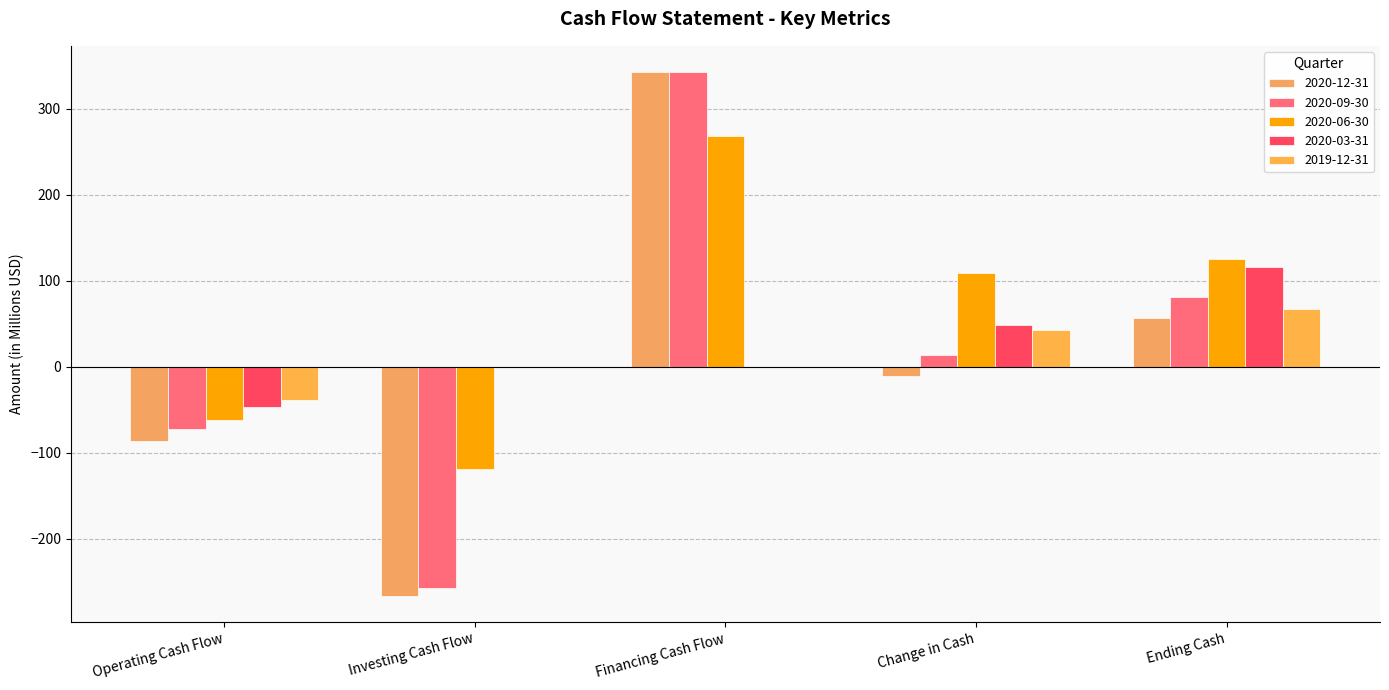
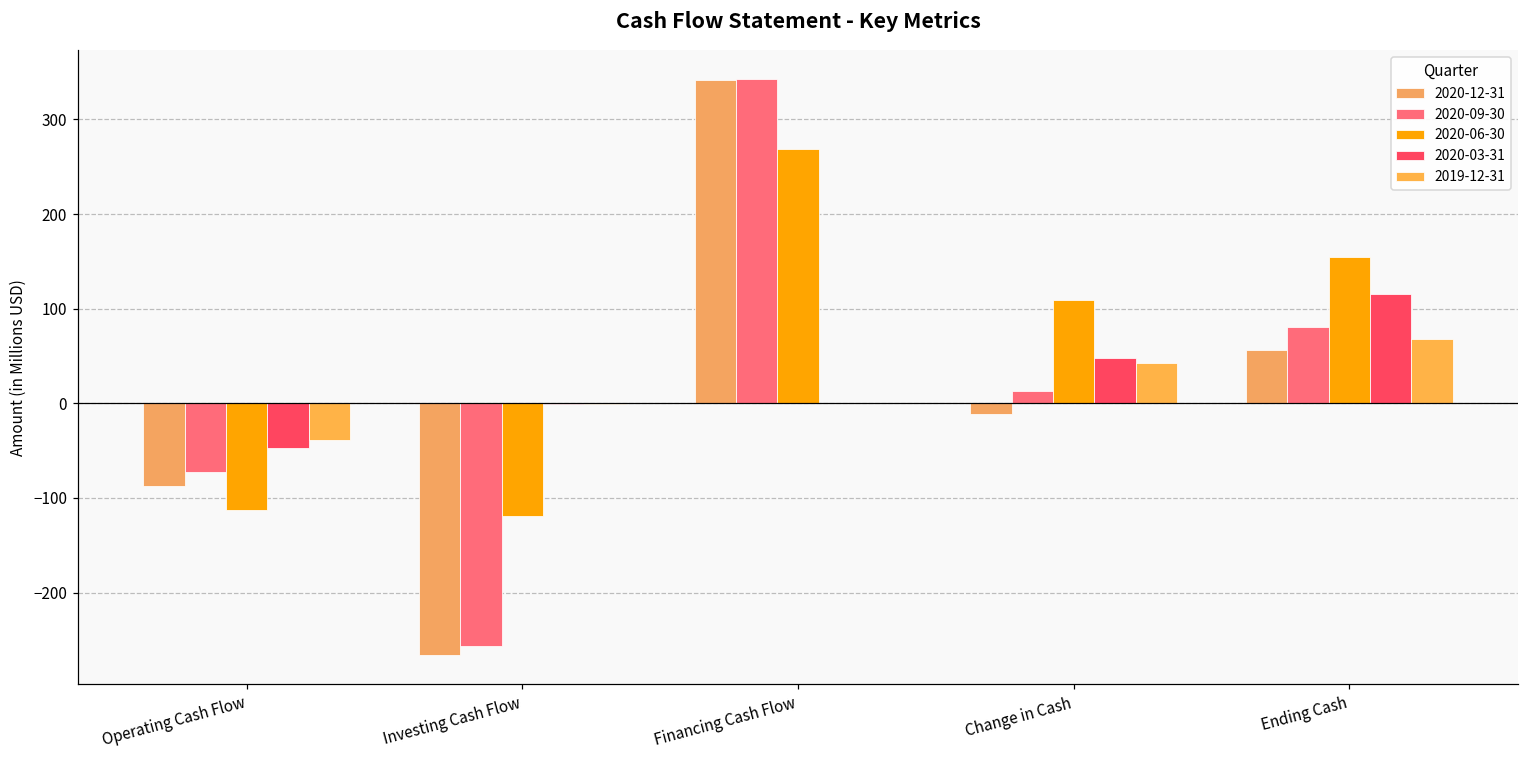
2020-06-30, Operating Cash Flow: -60 -> -110
2020-06-30, Ending Cash: 120 -> 150
